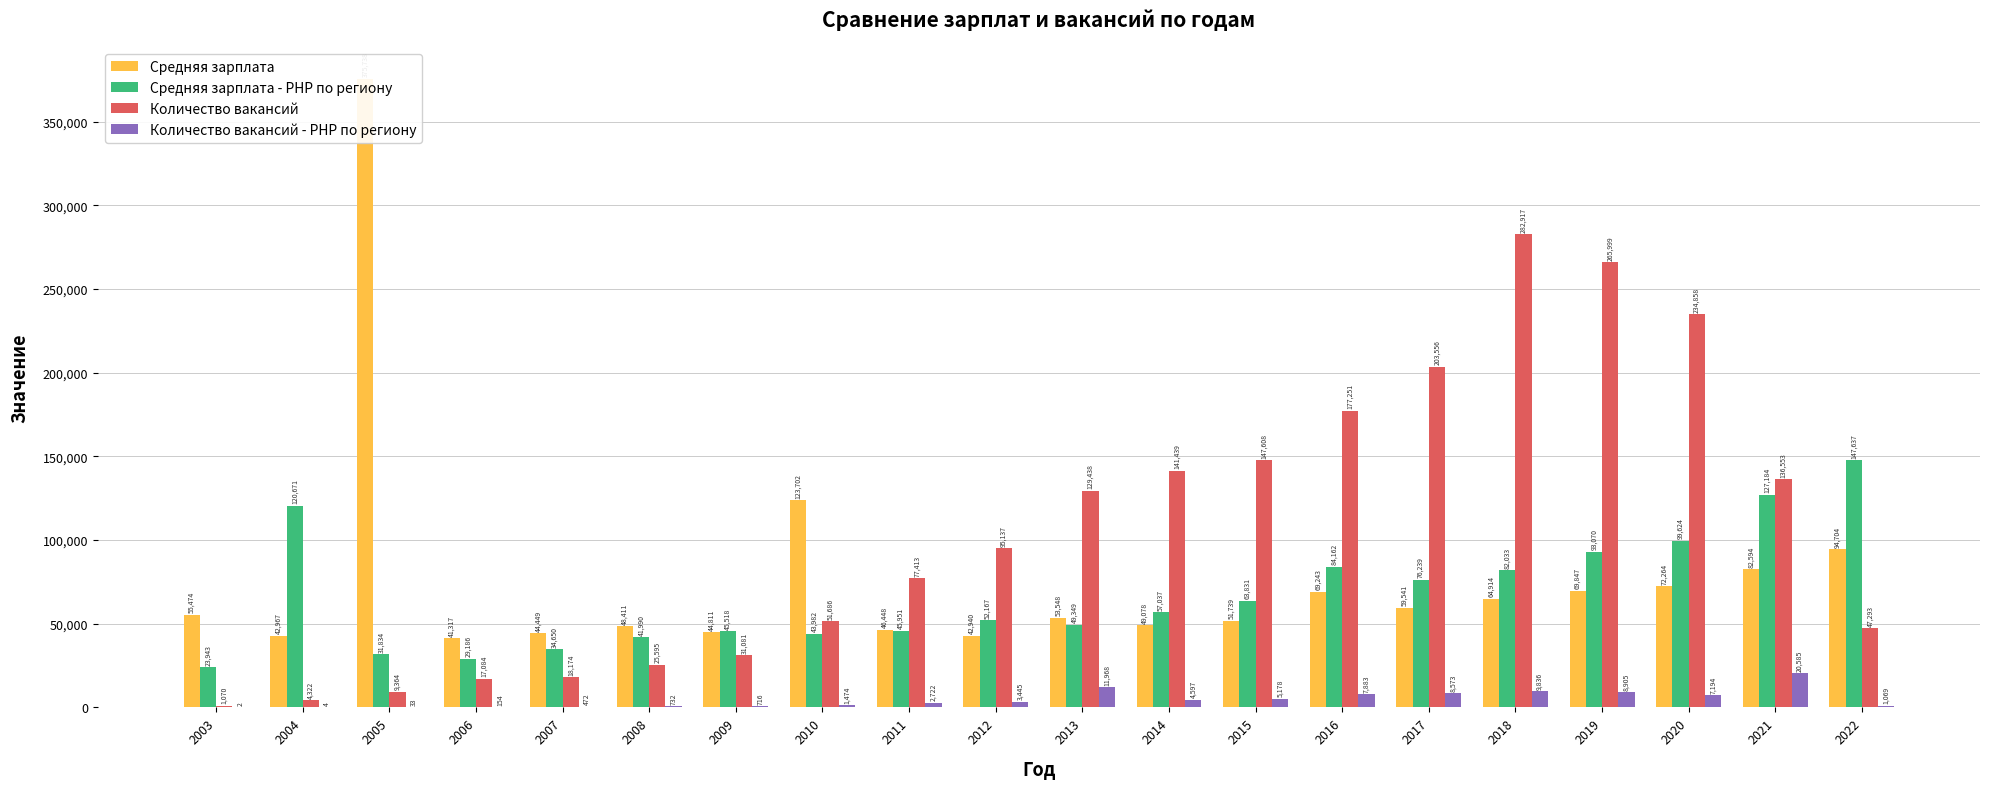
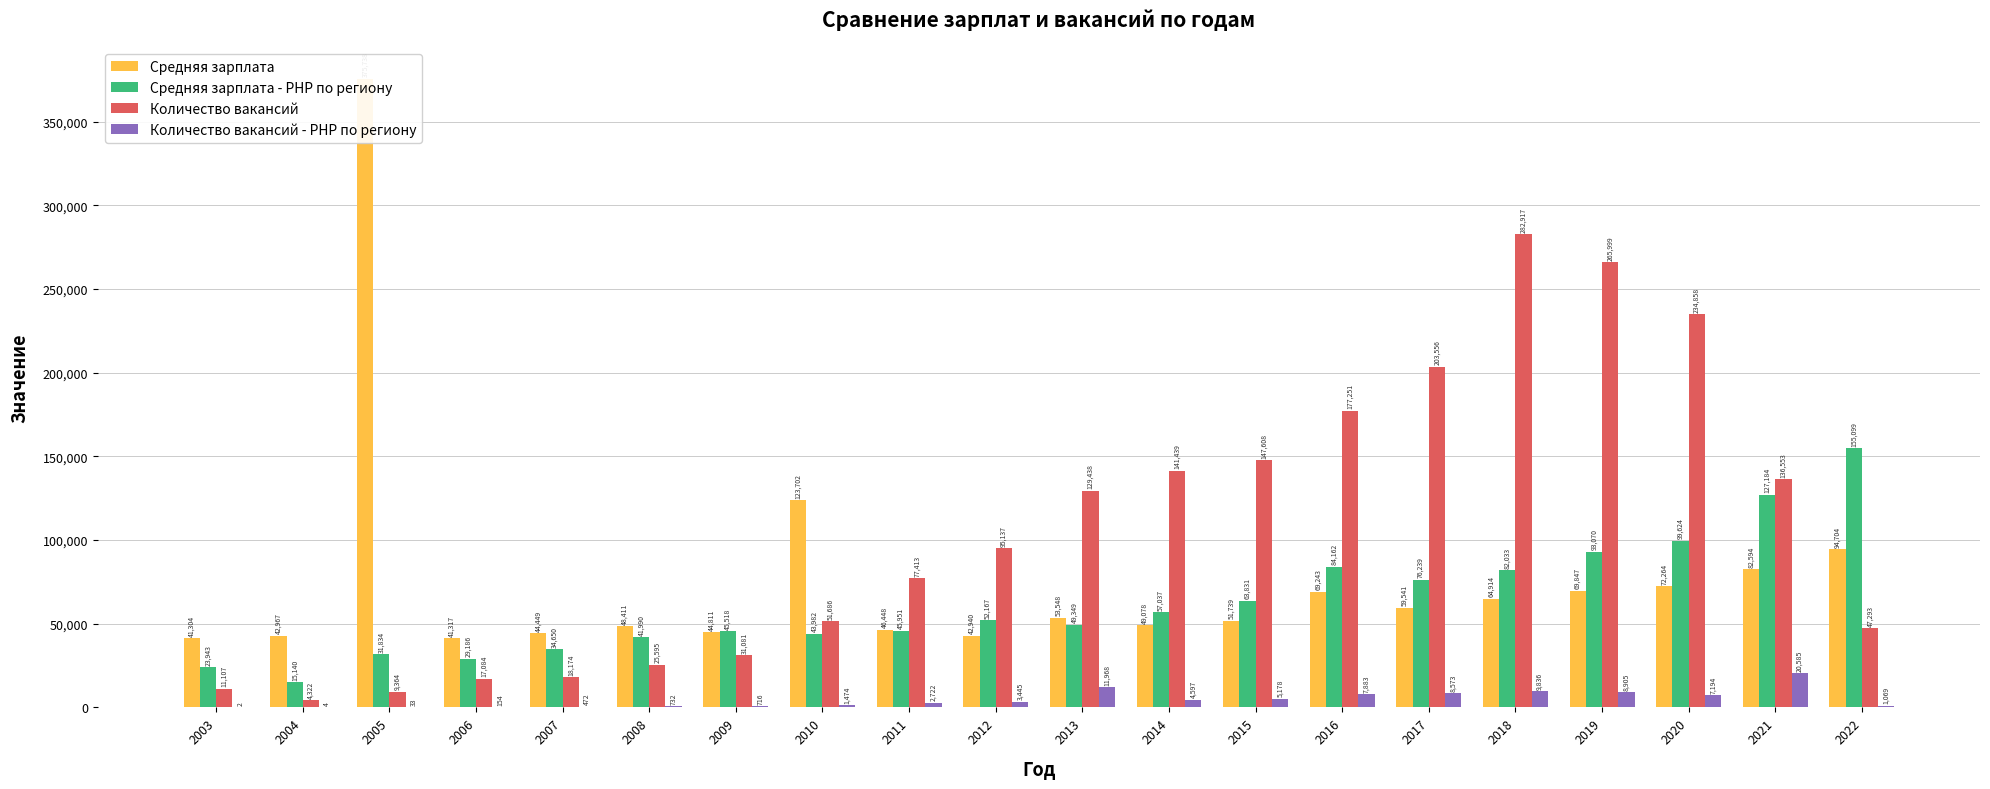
Средняя зарплата, 2003: 55,474 -> 41,304
Количество вакансий, 2003: 1,070 -> 11,107
Средняя зарплата - PHP по региону, 2004: 120,671 -> 15,140
Средняя зарплата - PHP по региону, 2022: 147,637 -> 155,099
